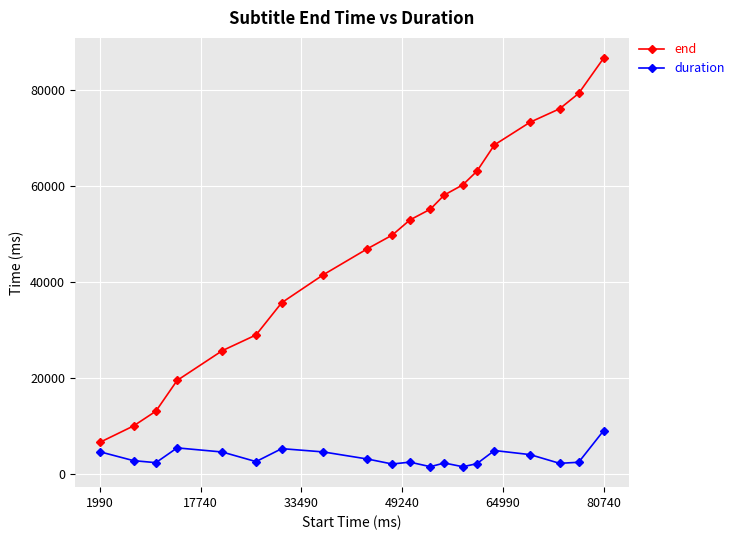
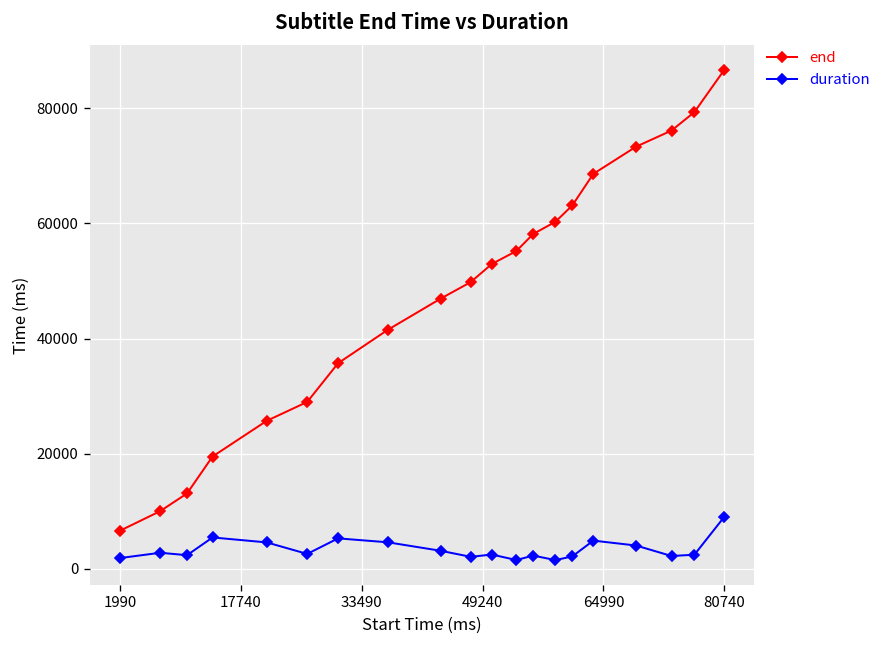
duration, 1990: 5000 -> 2000
